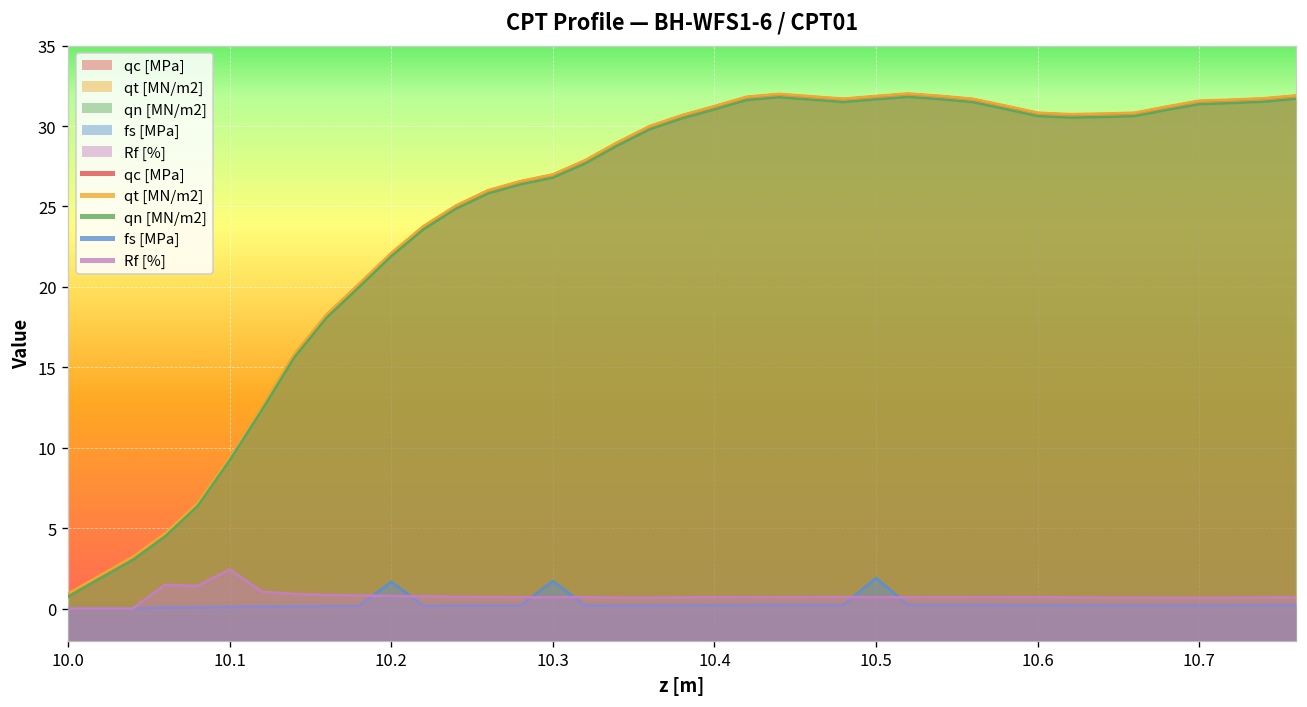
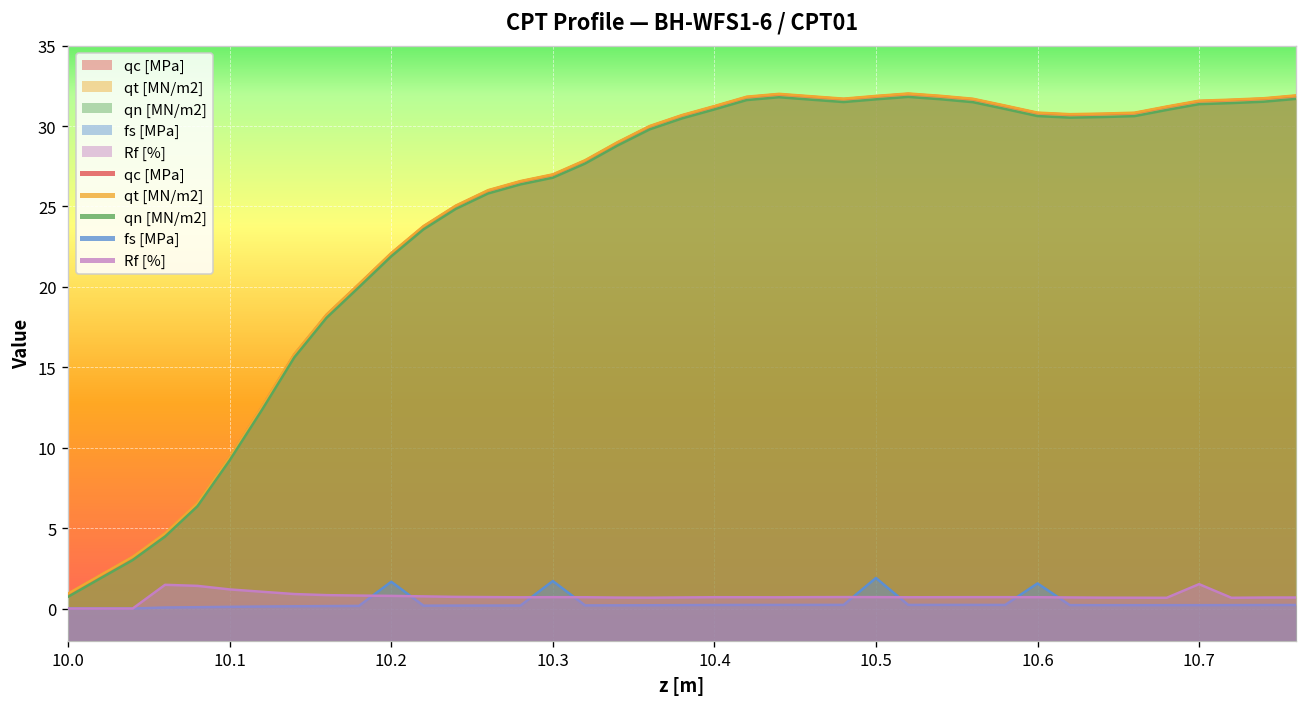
Rf [%], 10.1: 2.4 -> 1.2
fs [MPa], 10.6: 0.2 -> 1.6
Rf [%], 10.7: 0.7 -> 1.5
